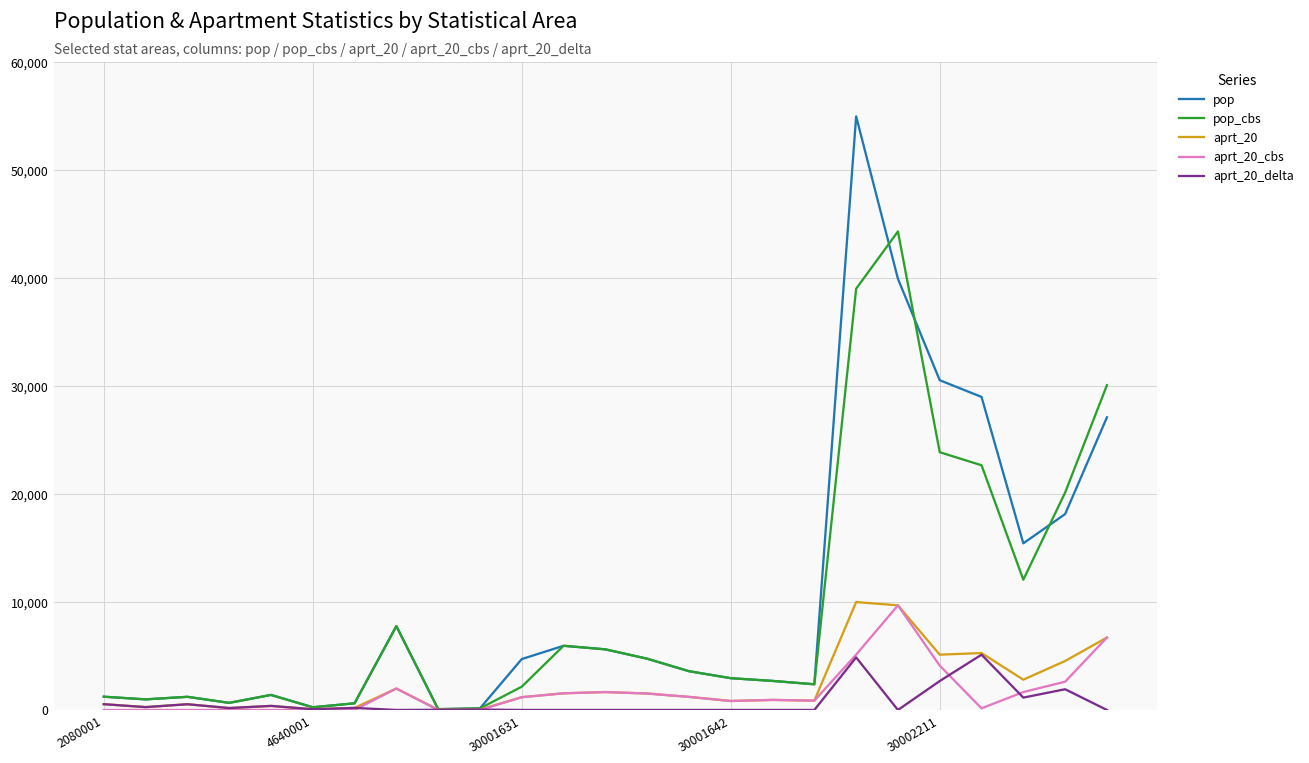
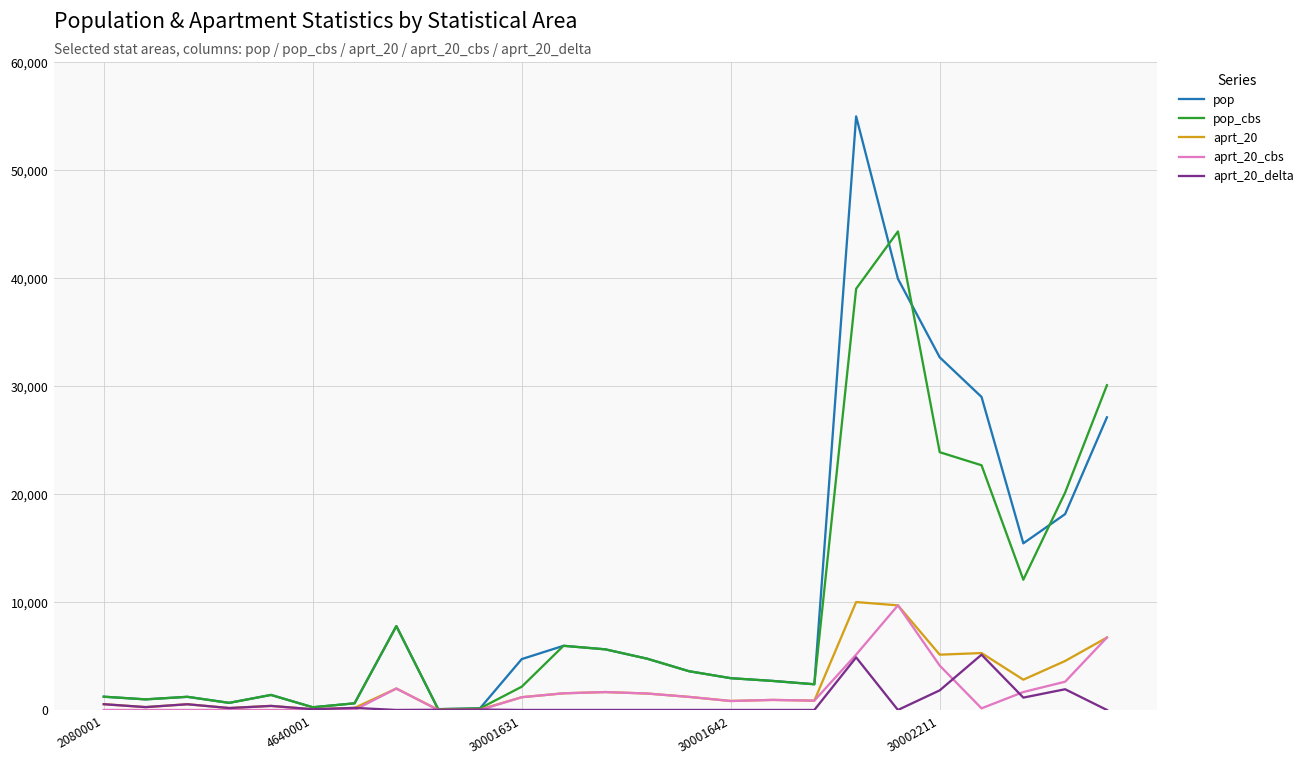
pop, 30002211: 31,000 -> 33,000
aprt_20_delta, 30002211: 3,000 -> 2,000
